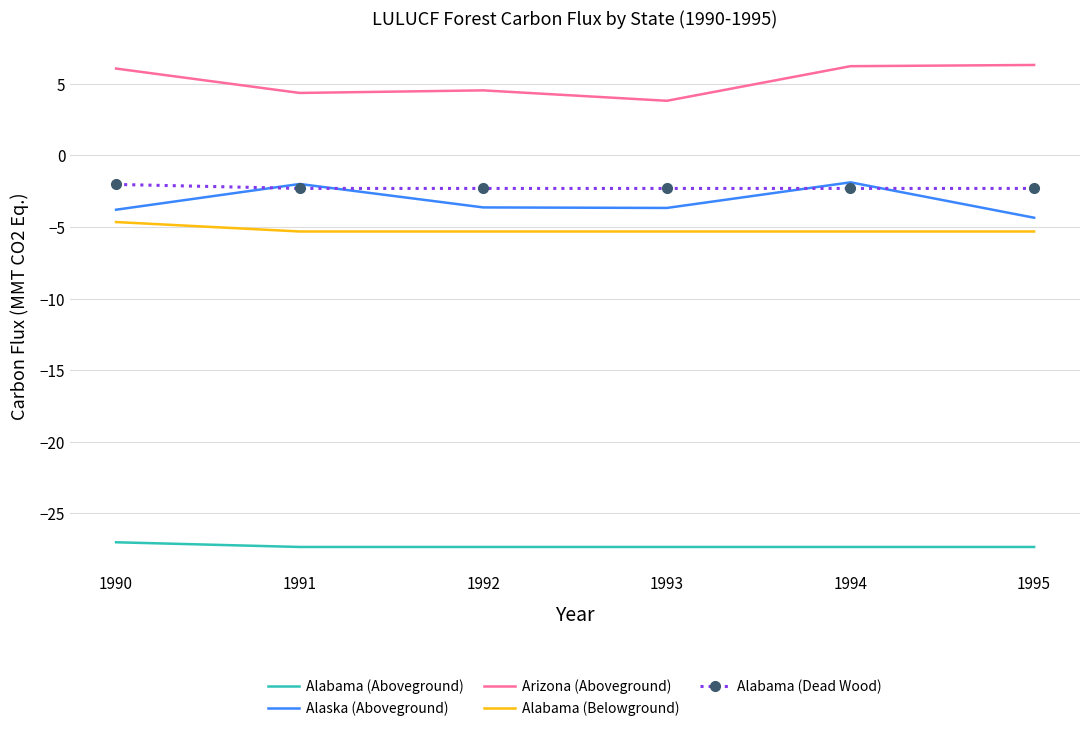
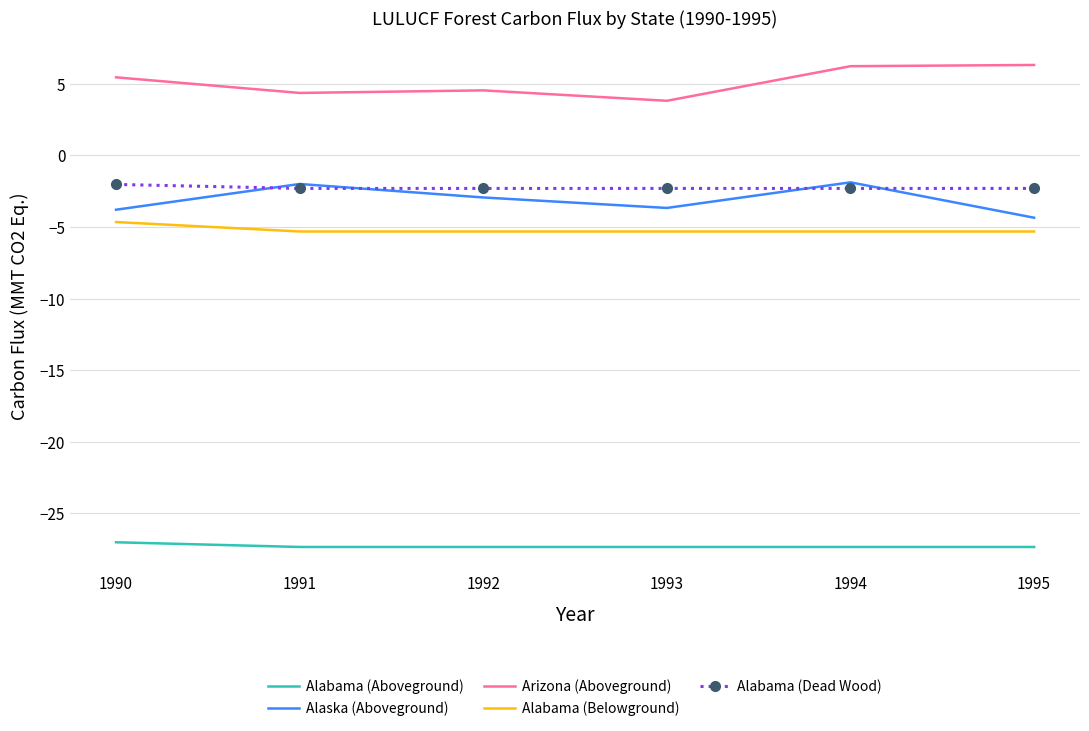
Arizona (Aboveground), 1990: 6.1 -> 5.5
Alaska (Aboveground), 1992: -3.6 -> -2.9
